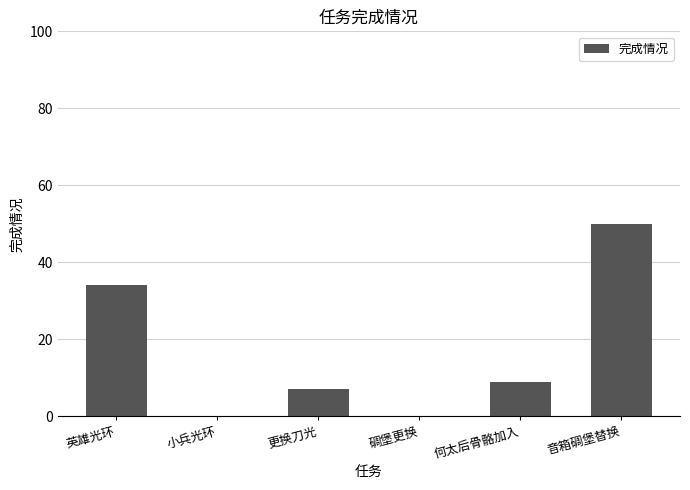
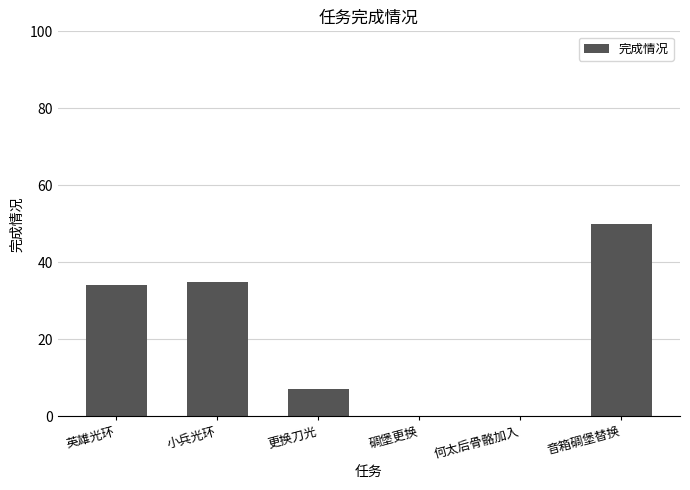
小兵光环: 0 -> 35
何太后骨骼加入: 9 -> 0
